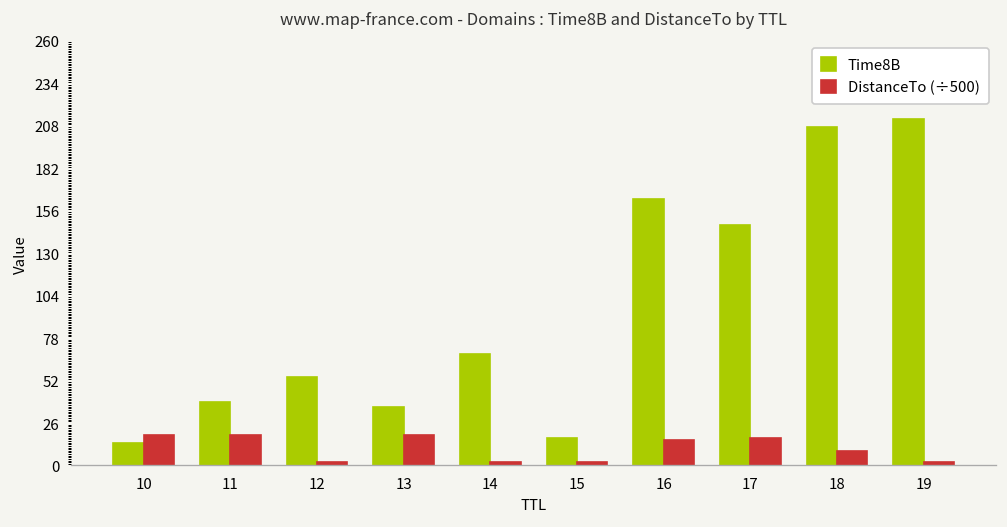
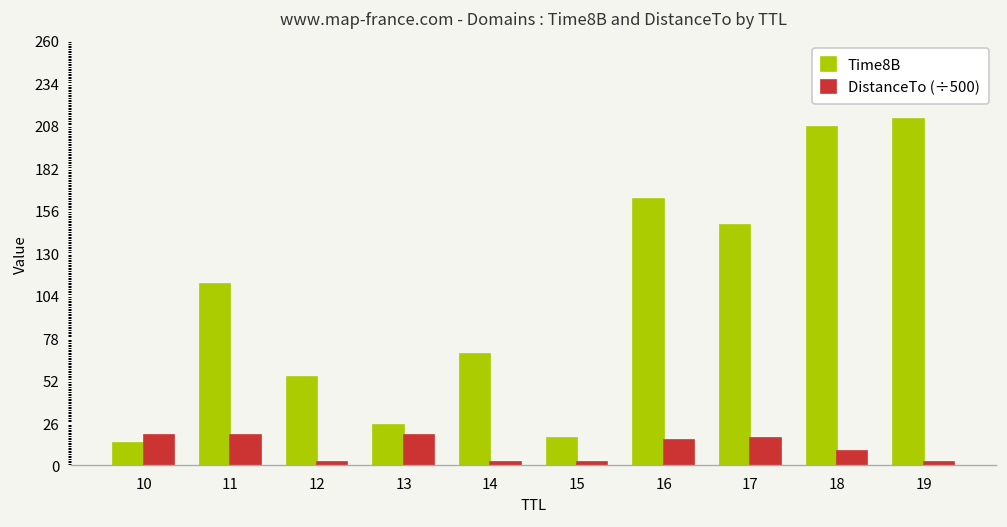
Time8B, 11: 39 -> 111
Time8B, 13: 36 -> 25
